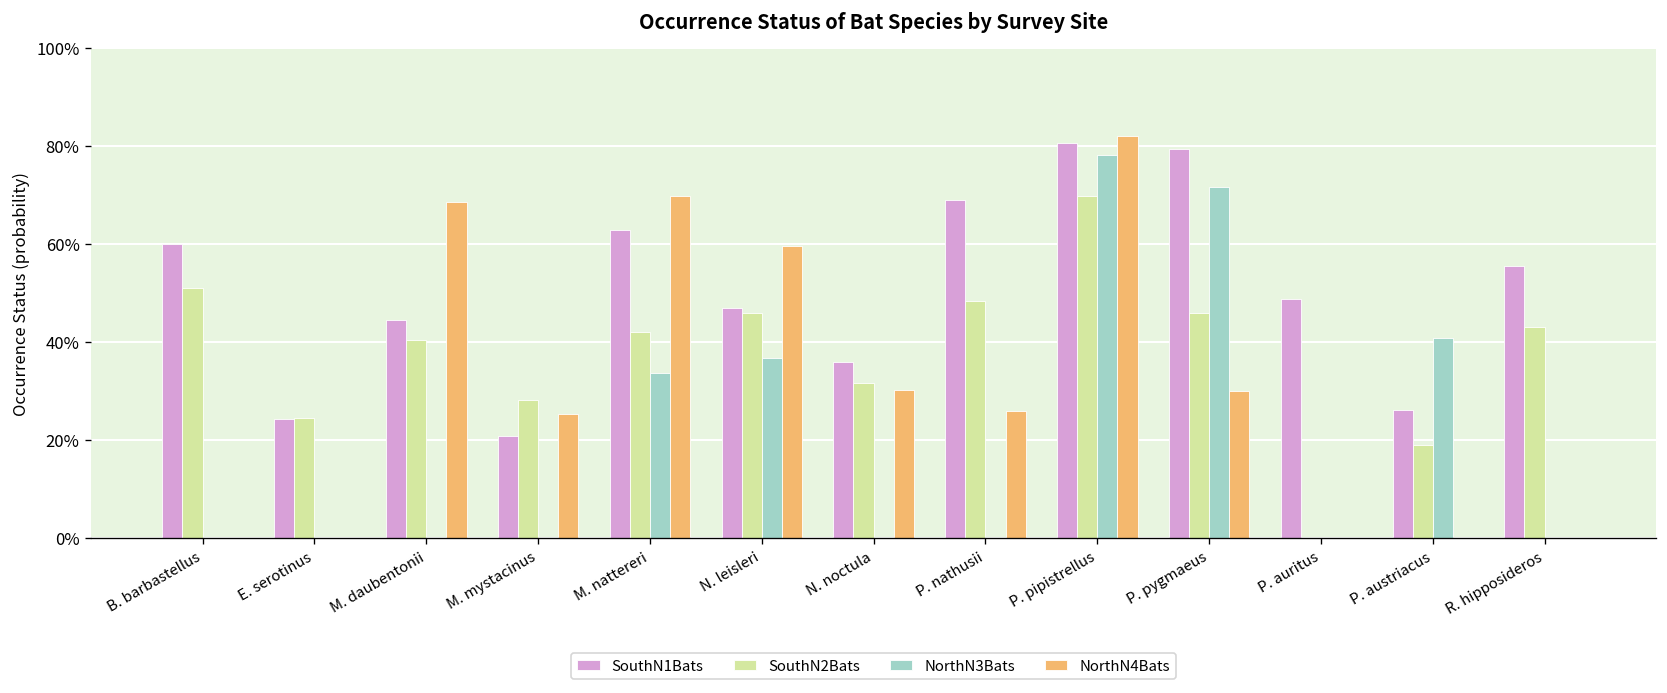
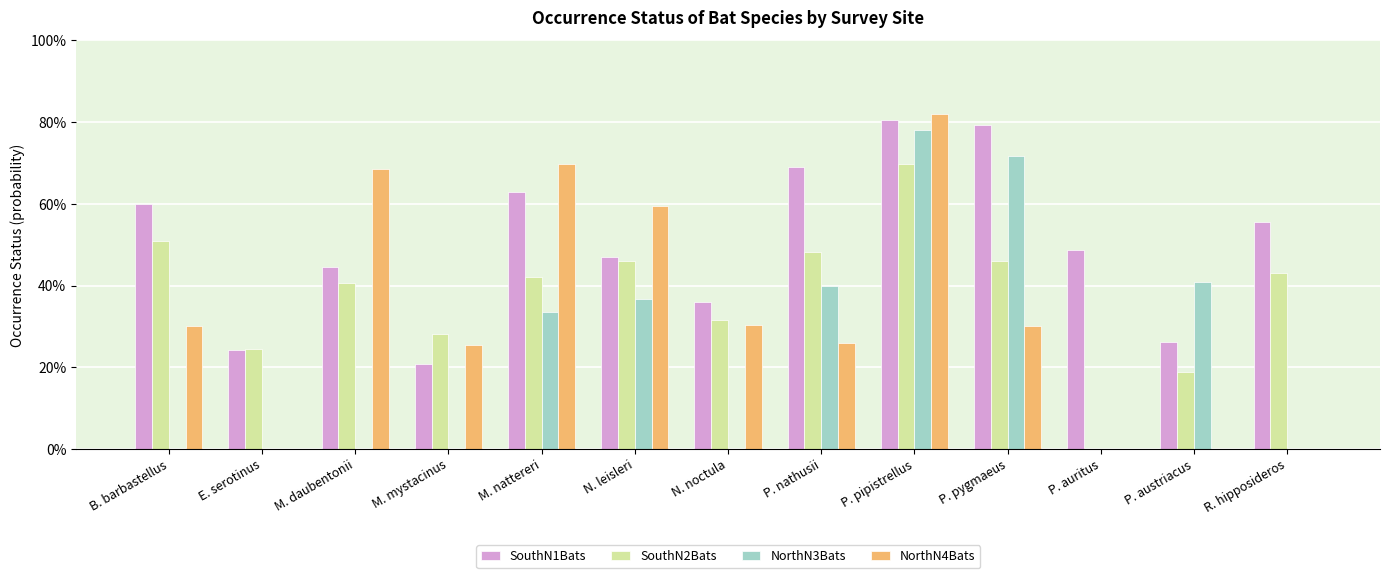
NorthN4Bats, B. barbastellus: 0% -> 30%
NorthN3Bats, P. nathusii: 0% -> 40%
